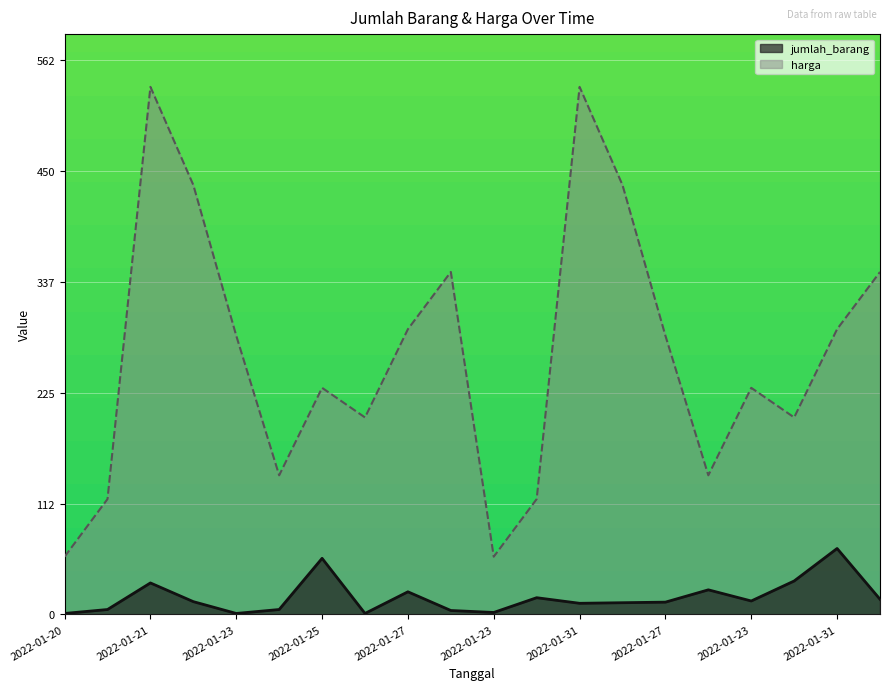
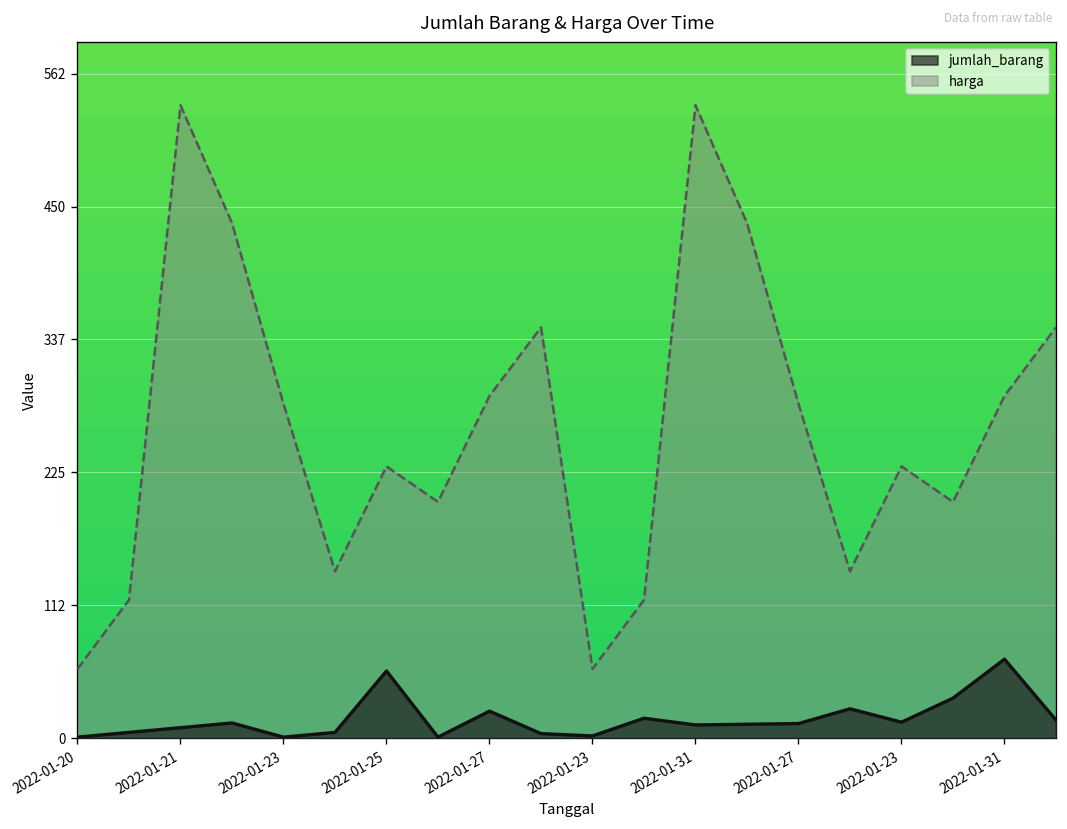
jumlah_barang, 2022-01-21: 30 -> 10
